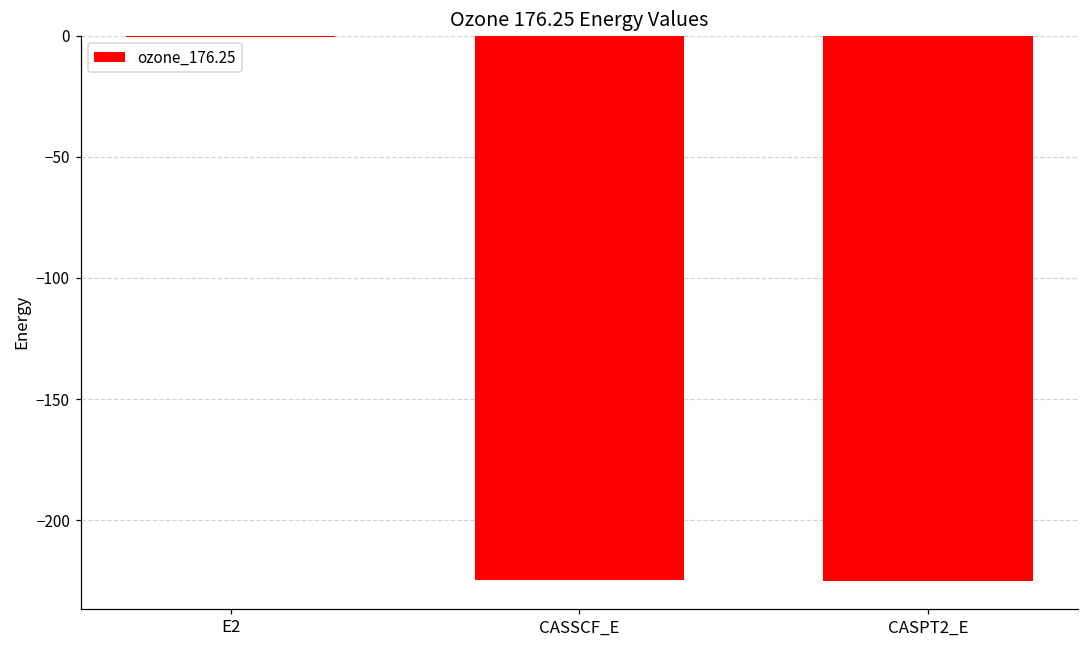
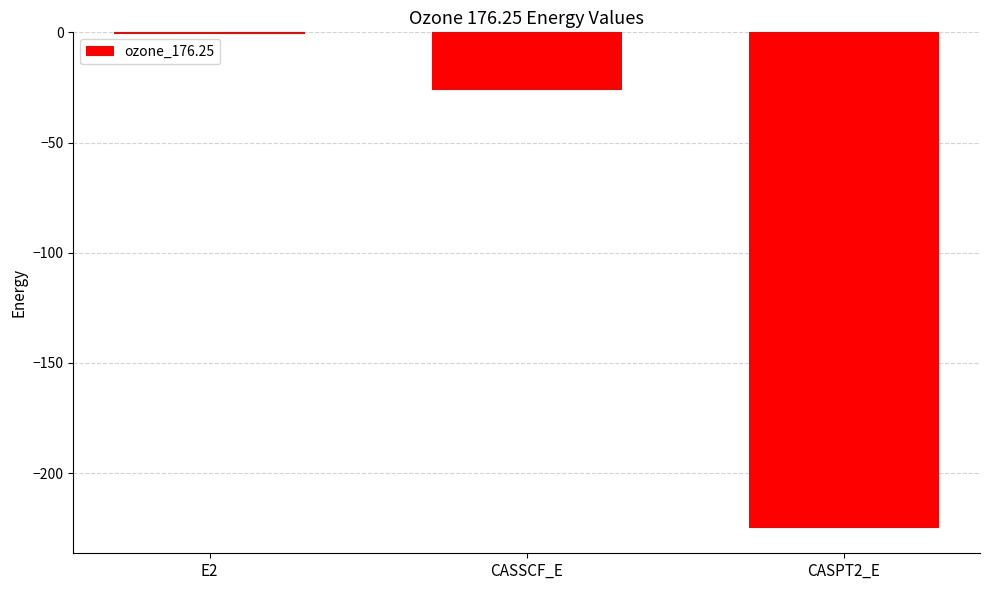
CASSCF_E: -224 -> -26
